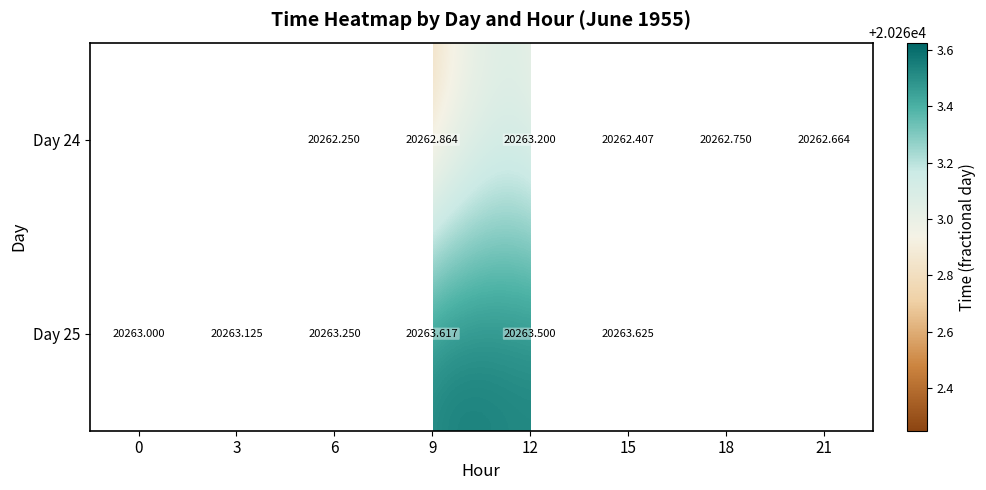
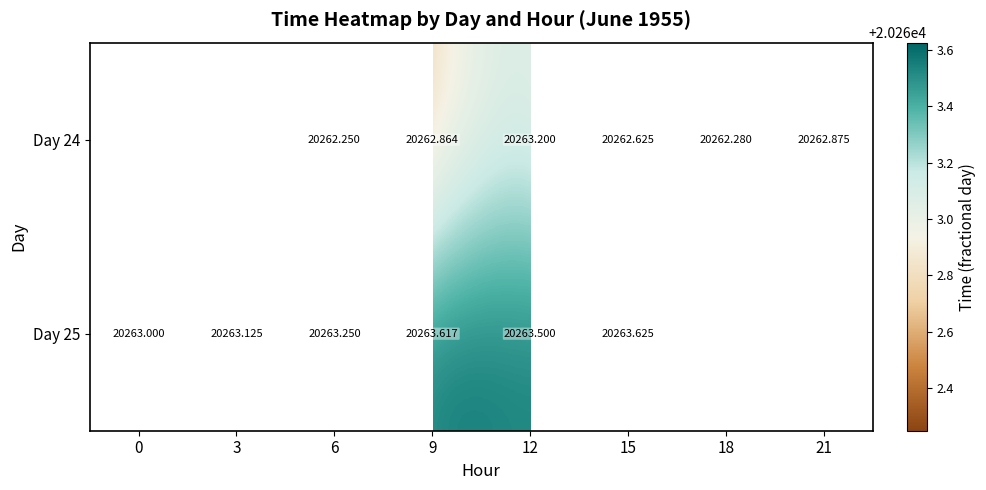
Day 24, 15: 20262.407 -> 20262.625
Day 24, 18: 20262.750 -> 20262.280
Day 24, 21: 20262.664 -> 20262.875
